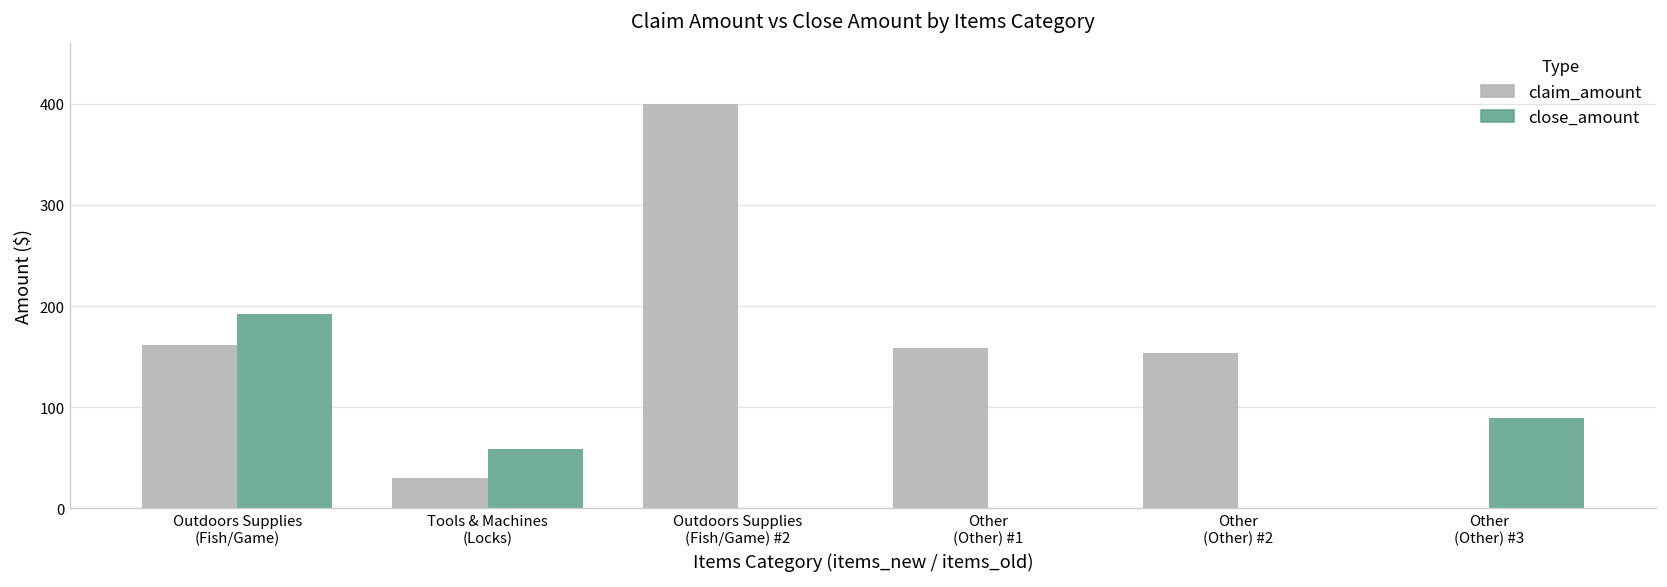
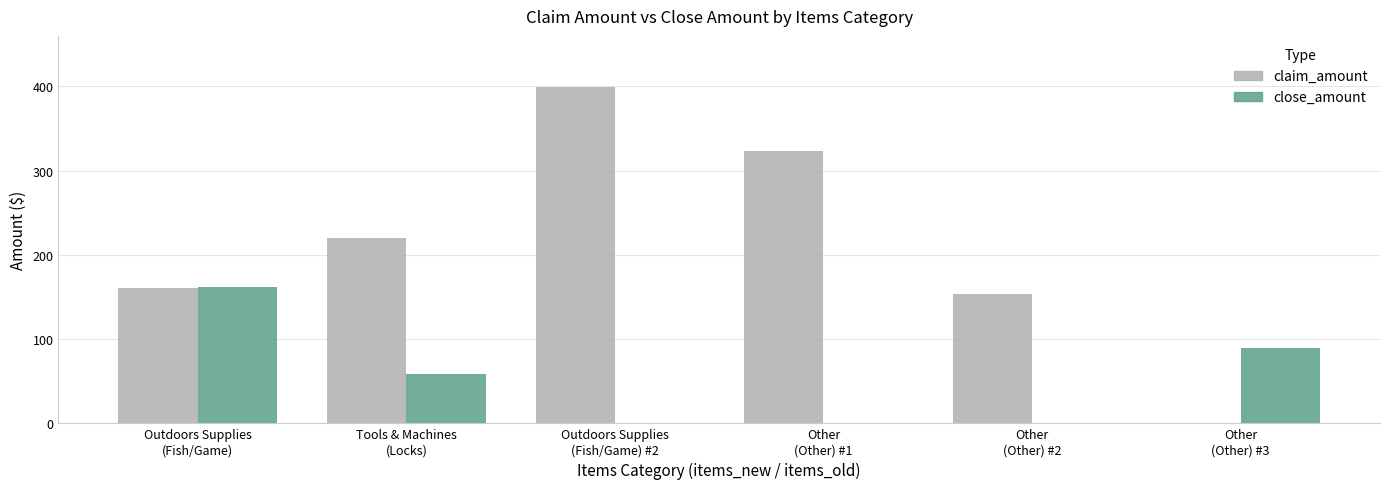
close_amount, Outdoors Supplies (Fish/Game): 190 -> 160
claim_amount, Tools & Machines (Locks): 30 -> 220
claim_amount, Other (Other) #1: 160 -> 320
